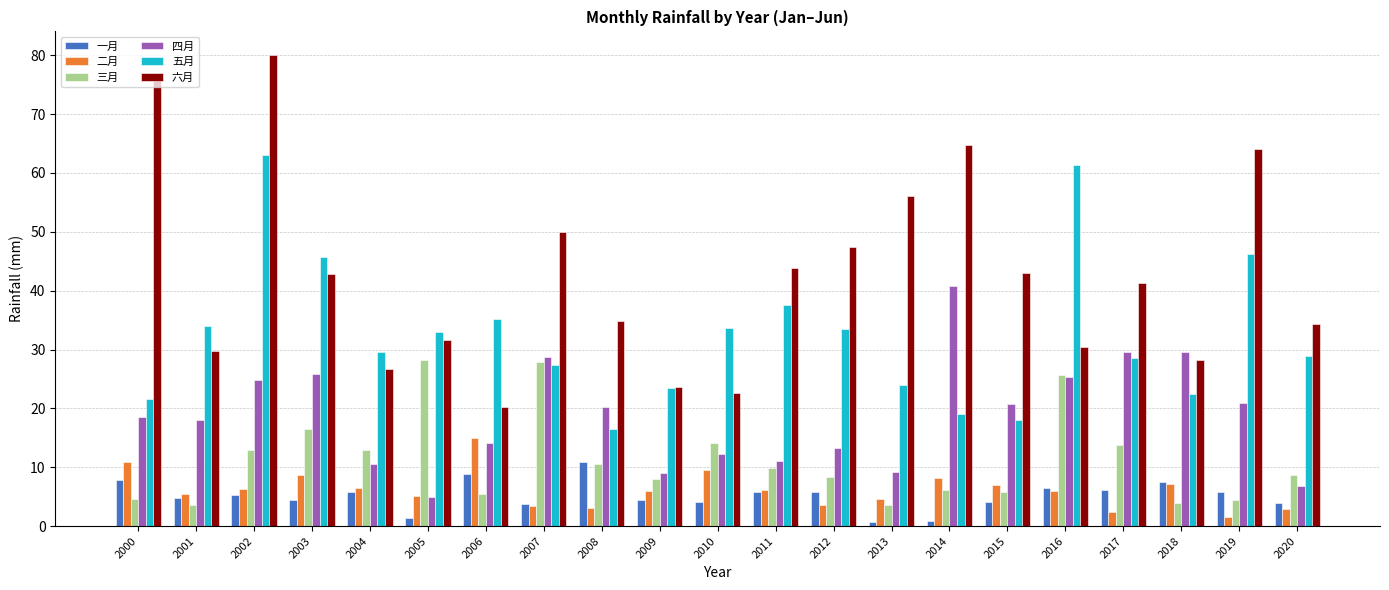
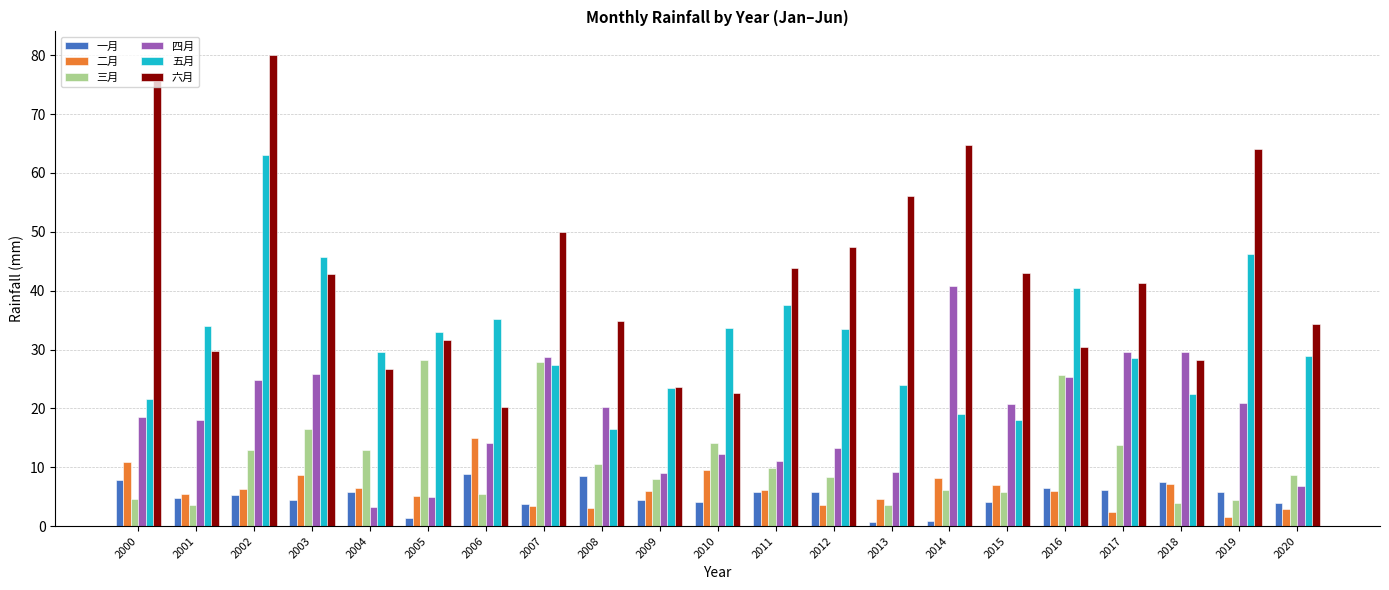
四月, 2004: 11 -> 3
一月, 2008: 11 -> 9
五月, 2016: 61 -> 40
